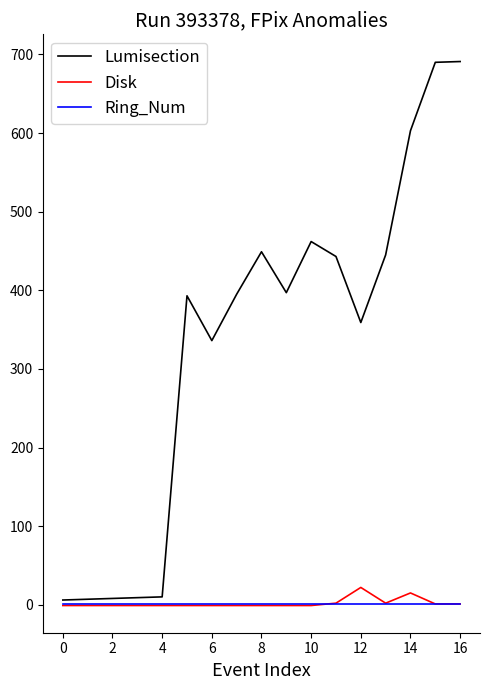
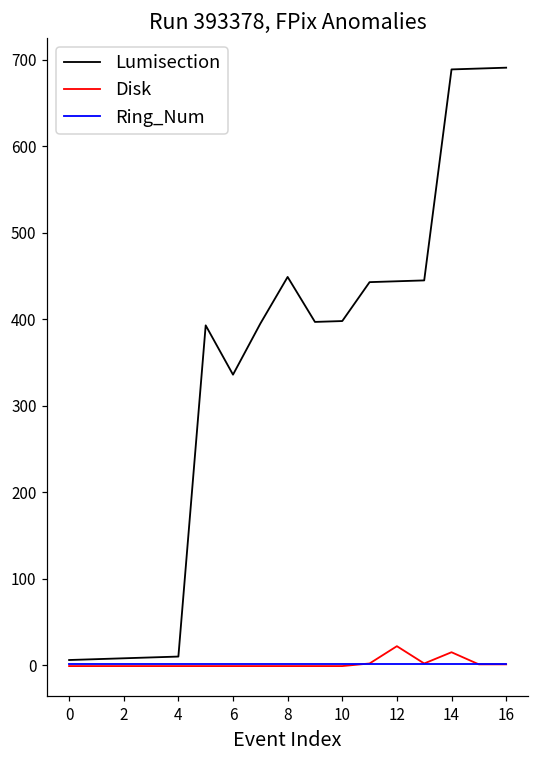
Lumisection, 10: 460 -> 400
Lumisection, 12: 360 -> 440
Lumisection, 14: 600 -> 690
